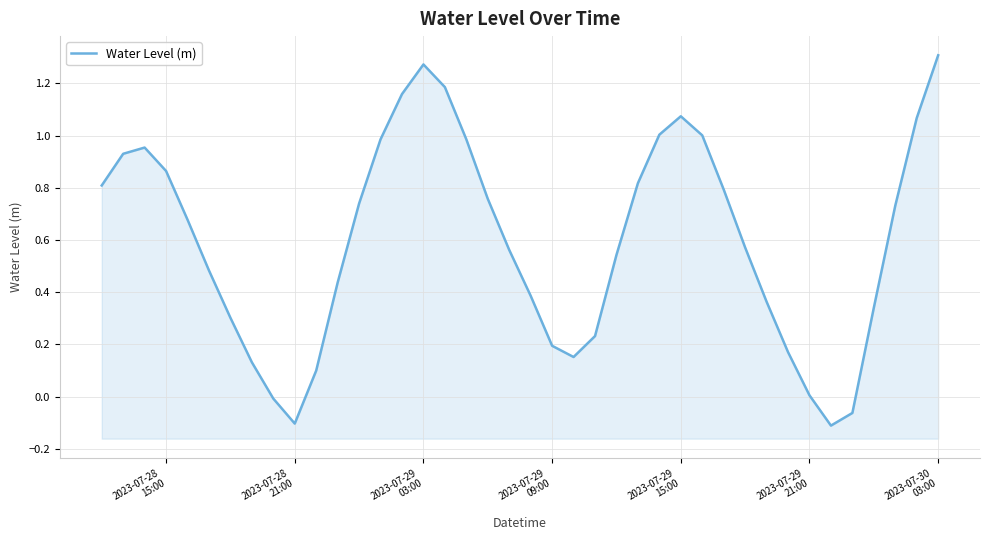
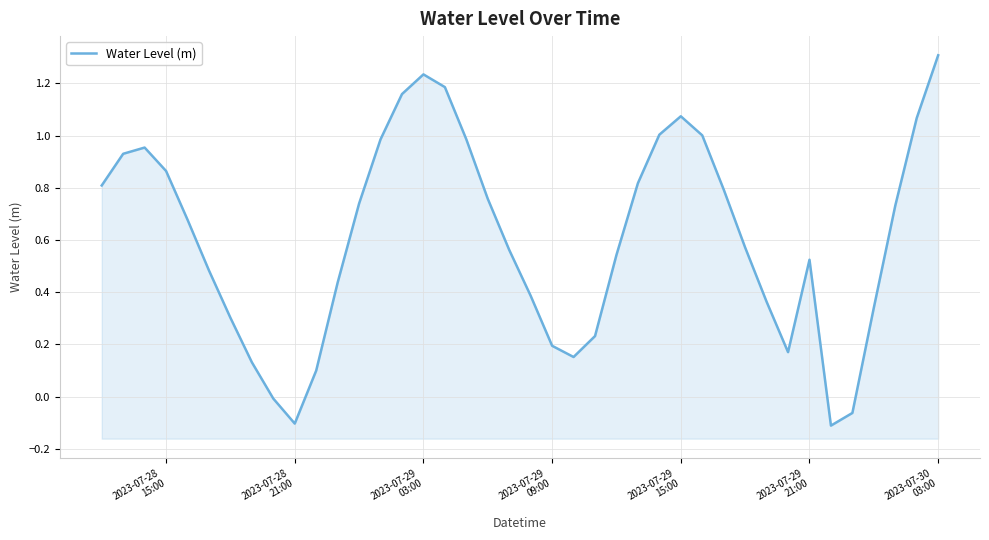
2023-07-29 03:00: 1.27 -> 1.23
2023-07-29 21:00: 0.01 -> 0.52
